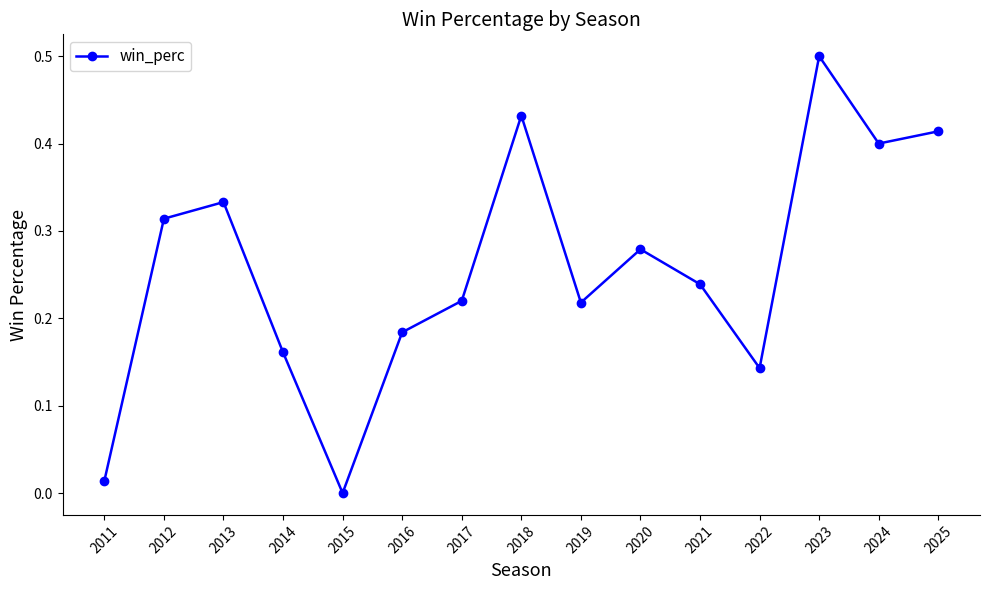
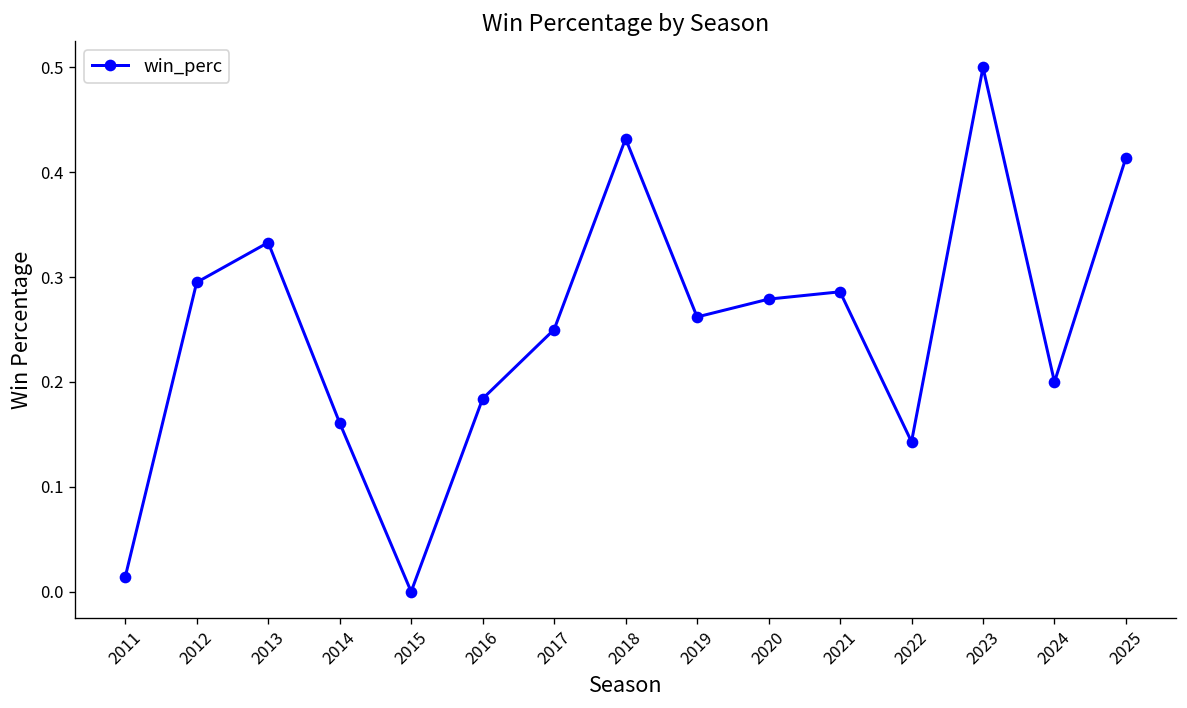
2012: 0.31 -> 0.30
2017: 0.22 -> 0.25
2019: 0.22 -> 0.26
2021: 0.24 -> 0.29
2024: 0.4 -> 0.2
